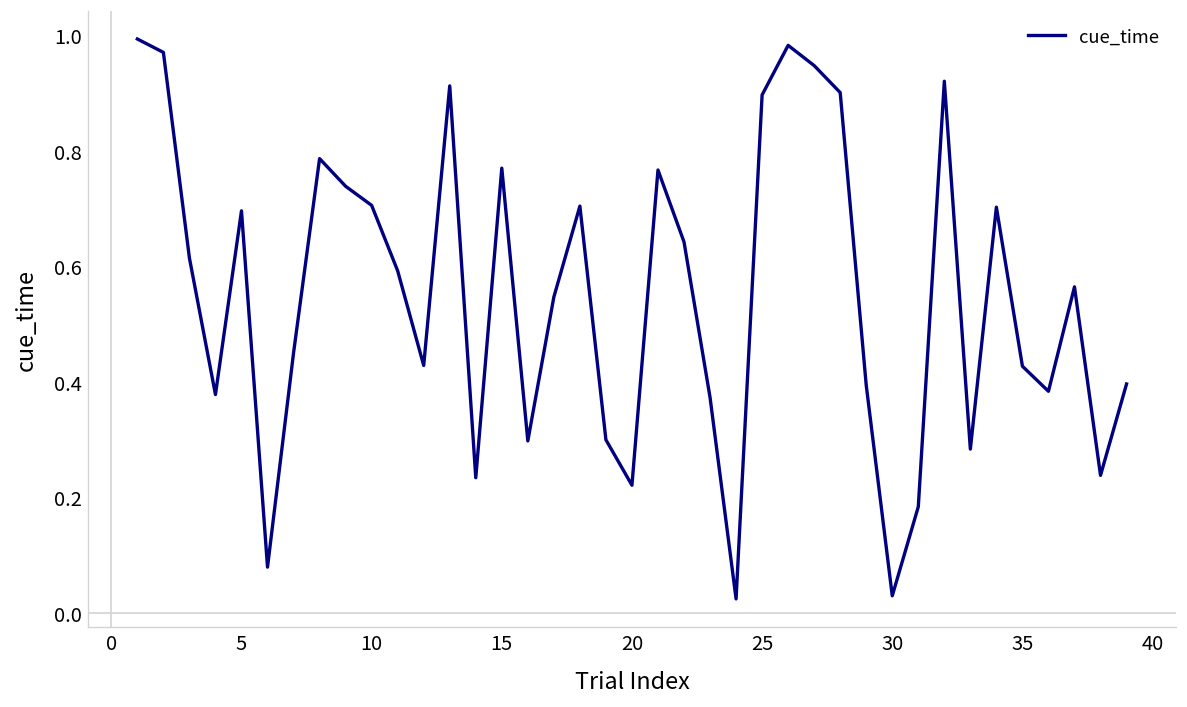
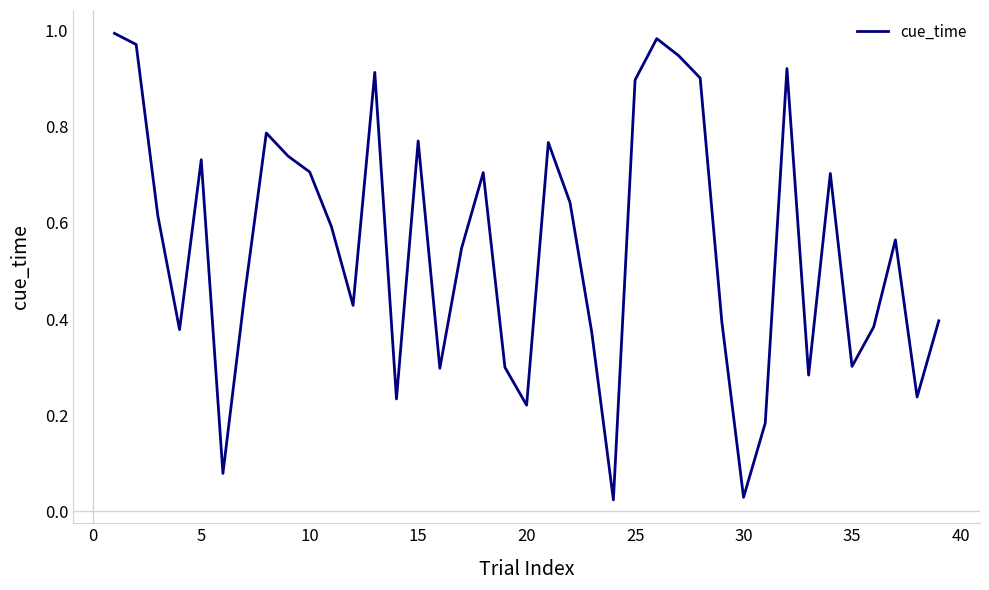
5: 0.70 -> 0.73
35: 0.43 -> 0.30
